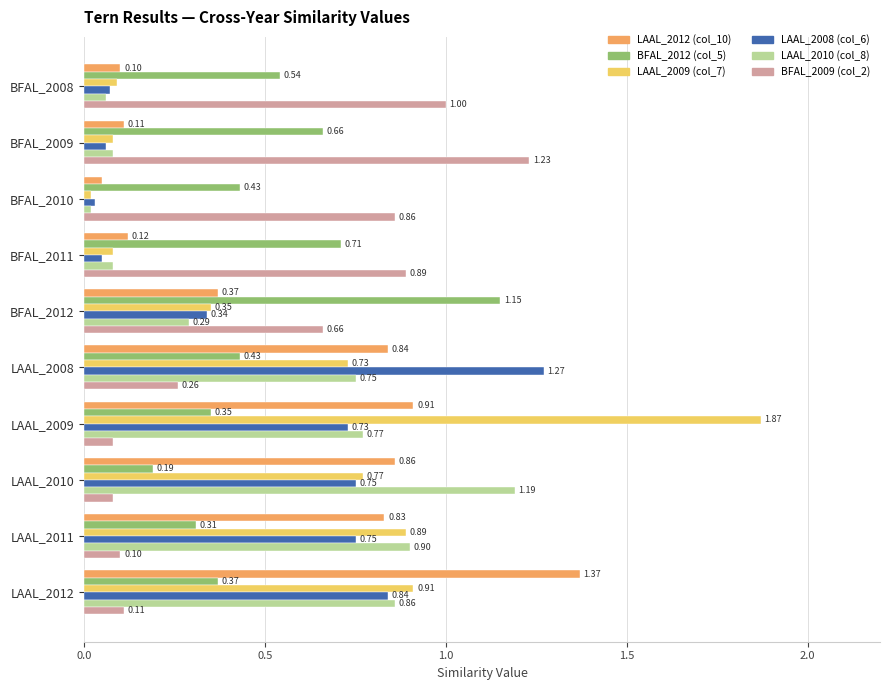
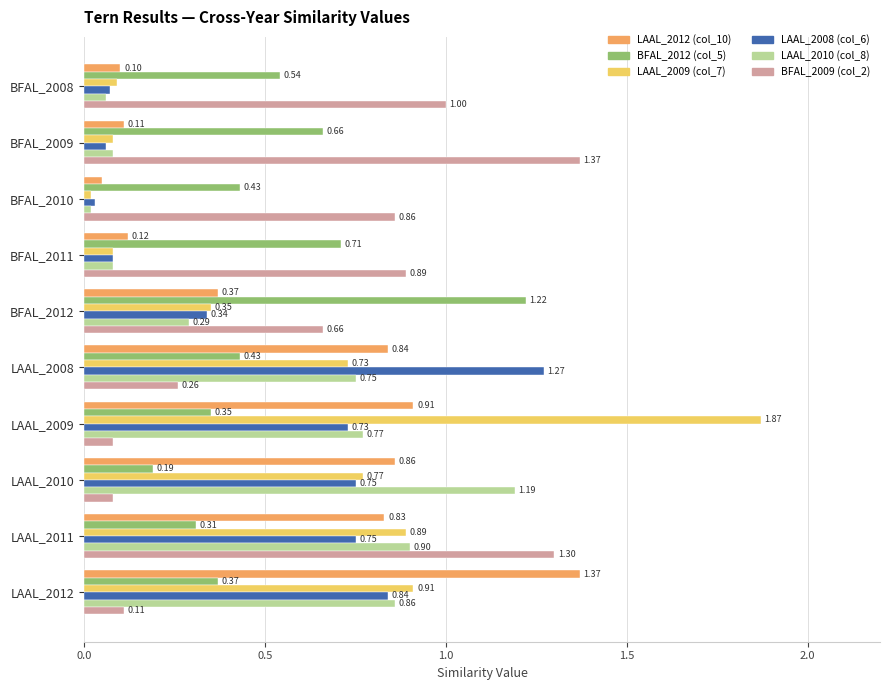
BFAL_2009 (col_2), BFAL_2009: 1.23 -> 1.37
LAAL_2008 (col_6), BFAL_2011: 0.05 -> 0.08
BFAL_2012 (col_5), BFAL_2012: 1.15 -> 1.22
BFAL_2009 (col_2), LAAL_2011: 0.10 -> 1.30
